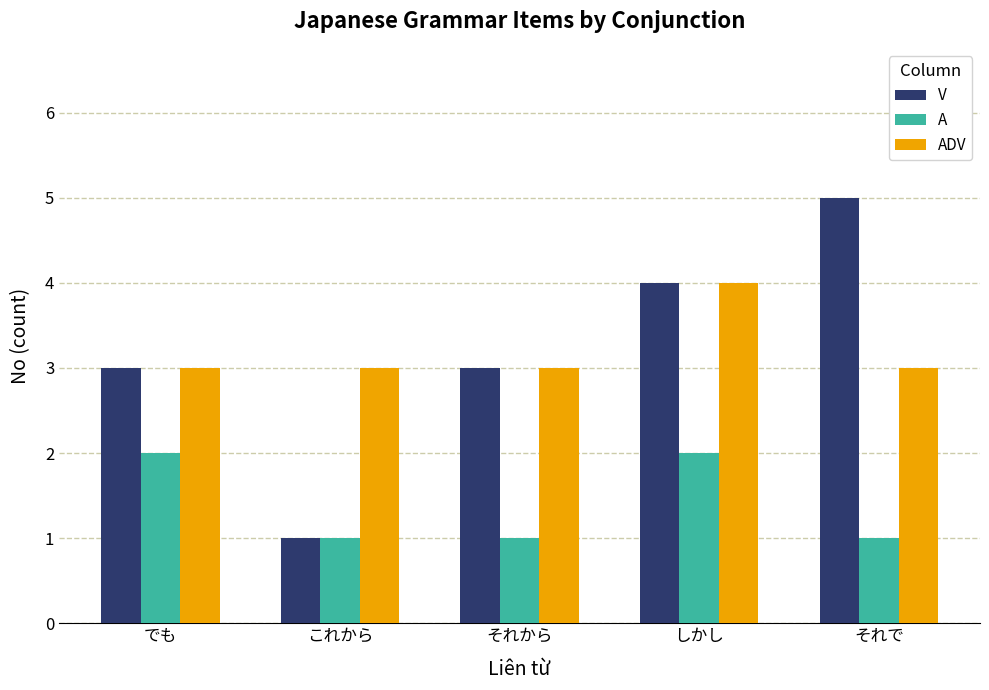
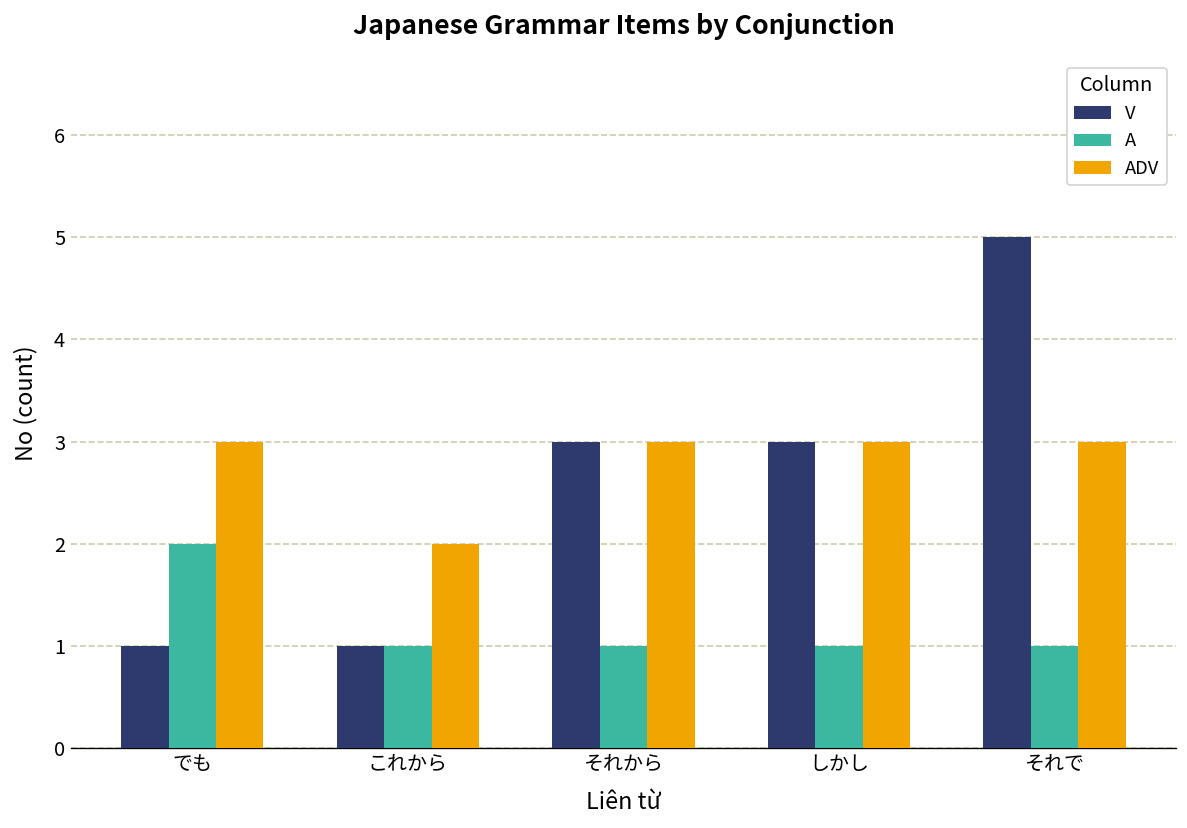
V, でも: 3 -> 1
ADV, これから: 3 -> 2
V, しかし: 4 -> 3
A, しかし: 2 -> 1
ADV, しかし: 4 -> 3
